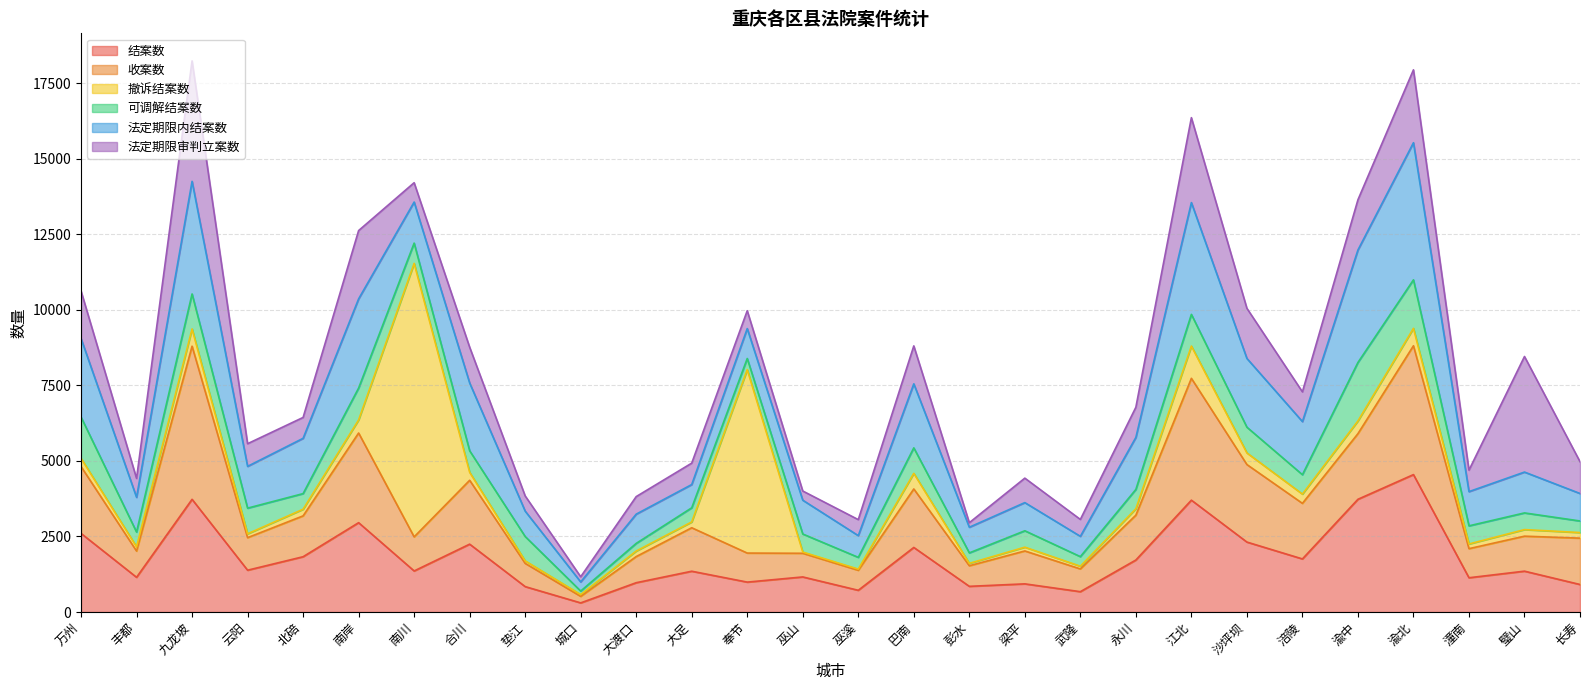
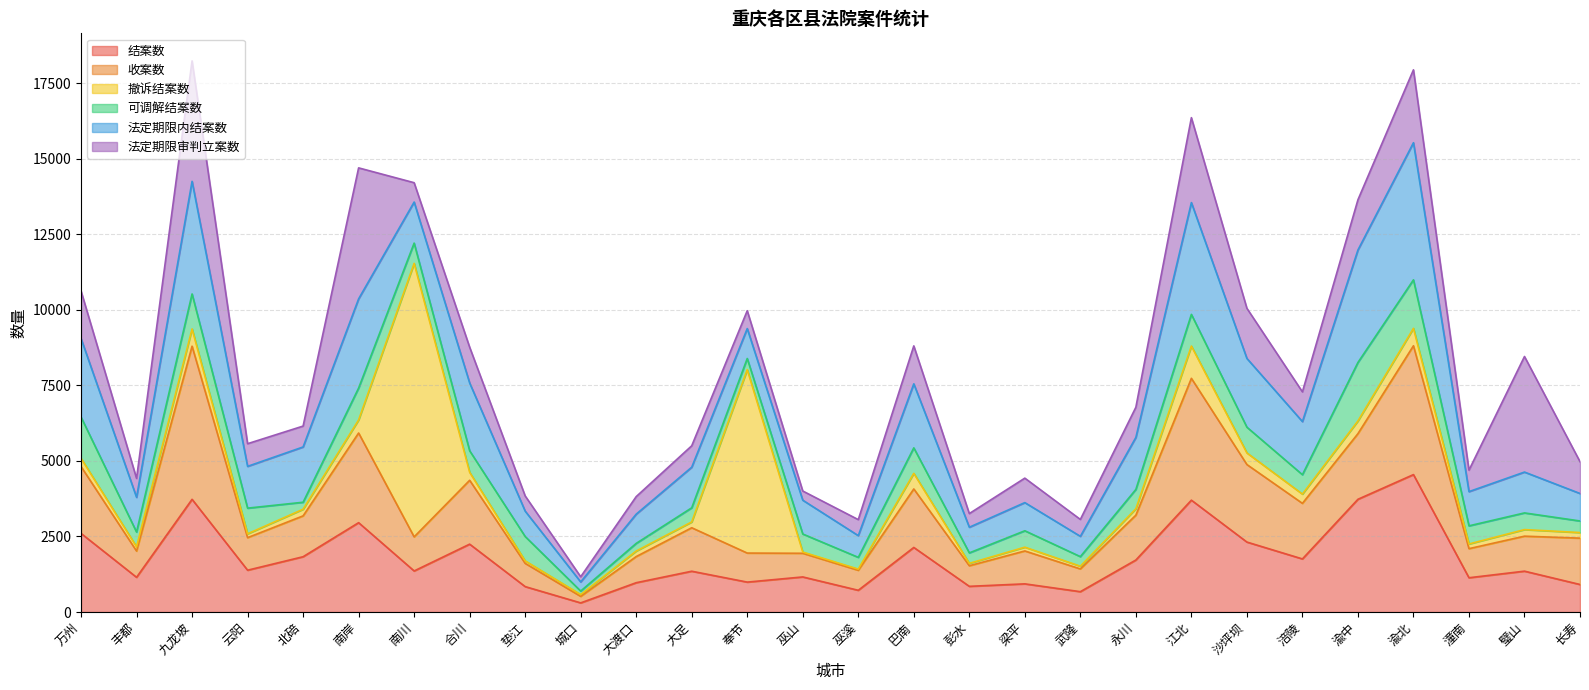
可调解结案数, 北碚: 500 -> 200
法定期限审判立案数, 南岸: 2300 -> 4300
法定期限内结案数, 大足: 800 -> 1300
法定期限审判立案数, 彭水: 200 -> 500
